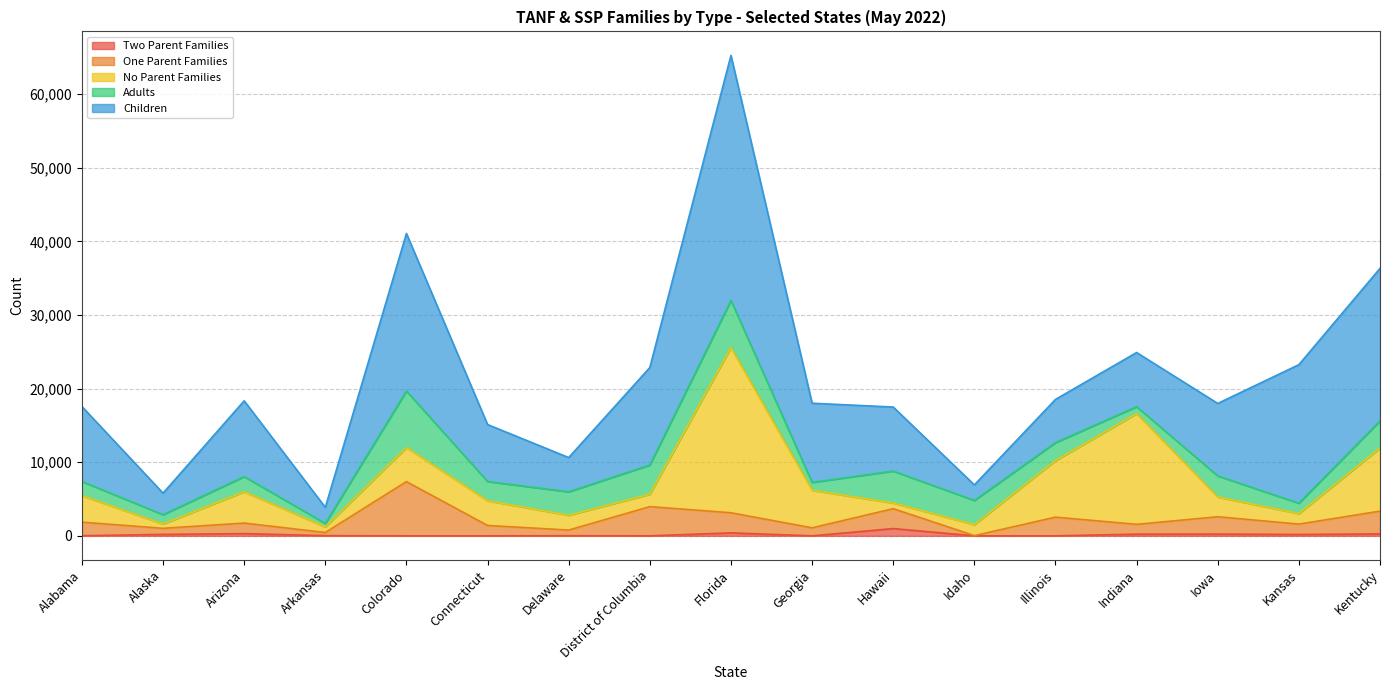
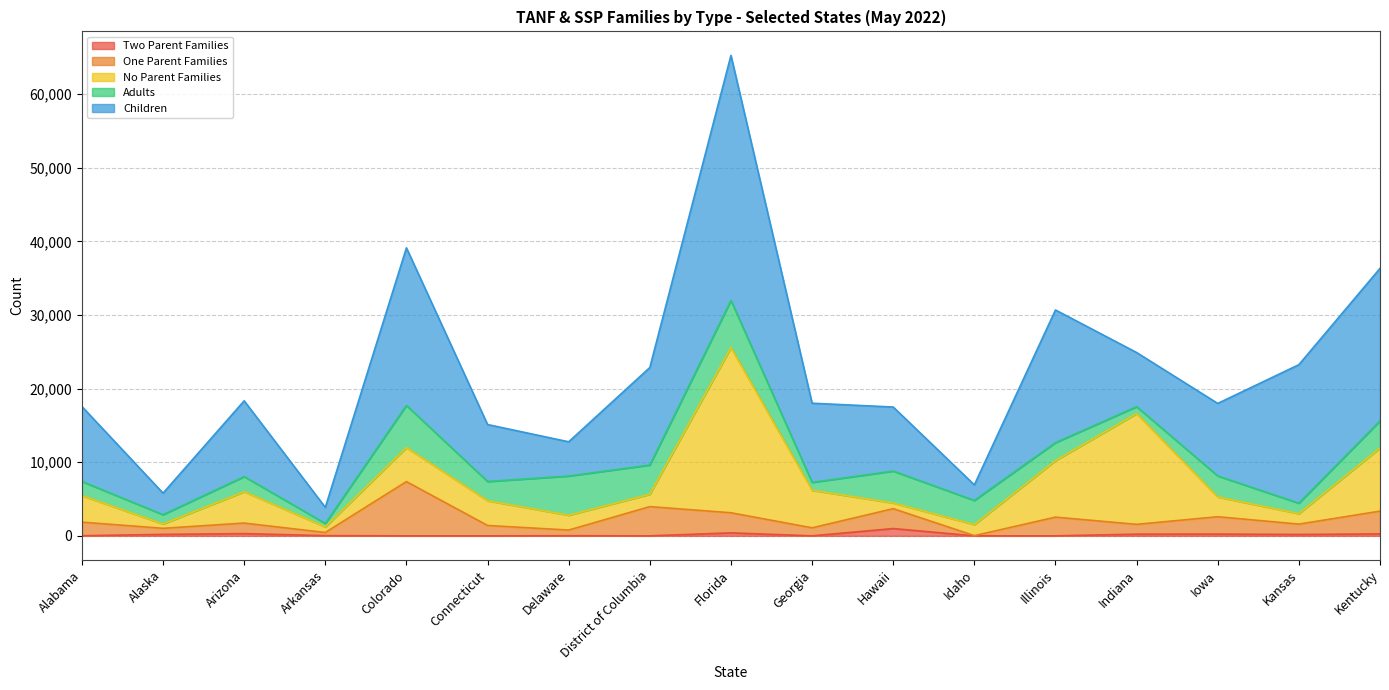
Adults, Colorado: 8,000 -> 6,000
Adults, Delaware: 3,000 -> 5,000
Children, Illinois: 6,000 -> 18,000
